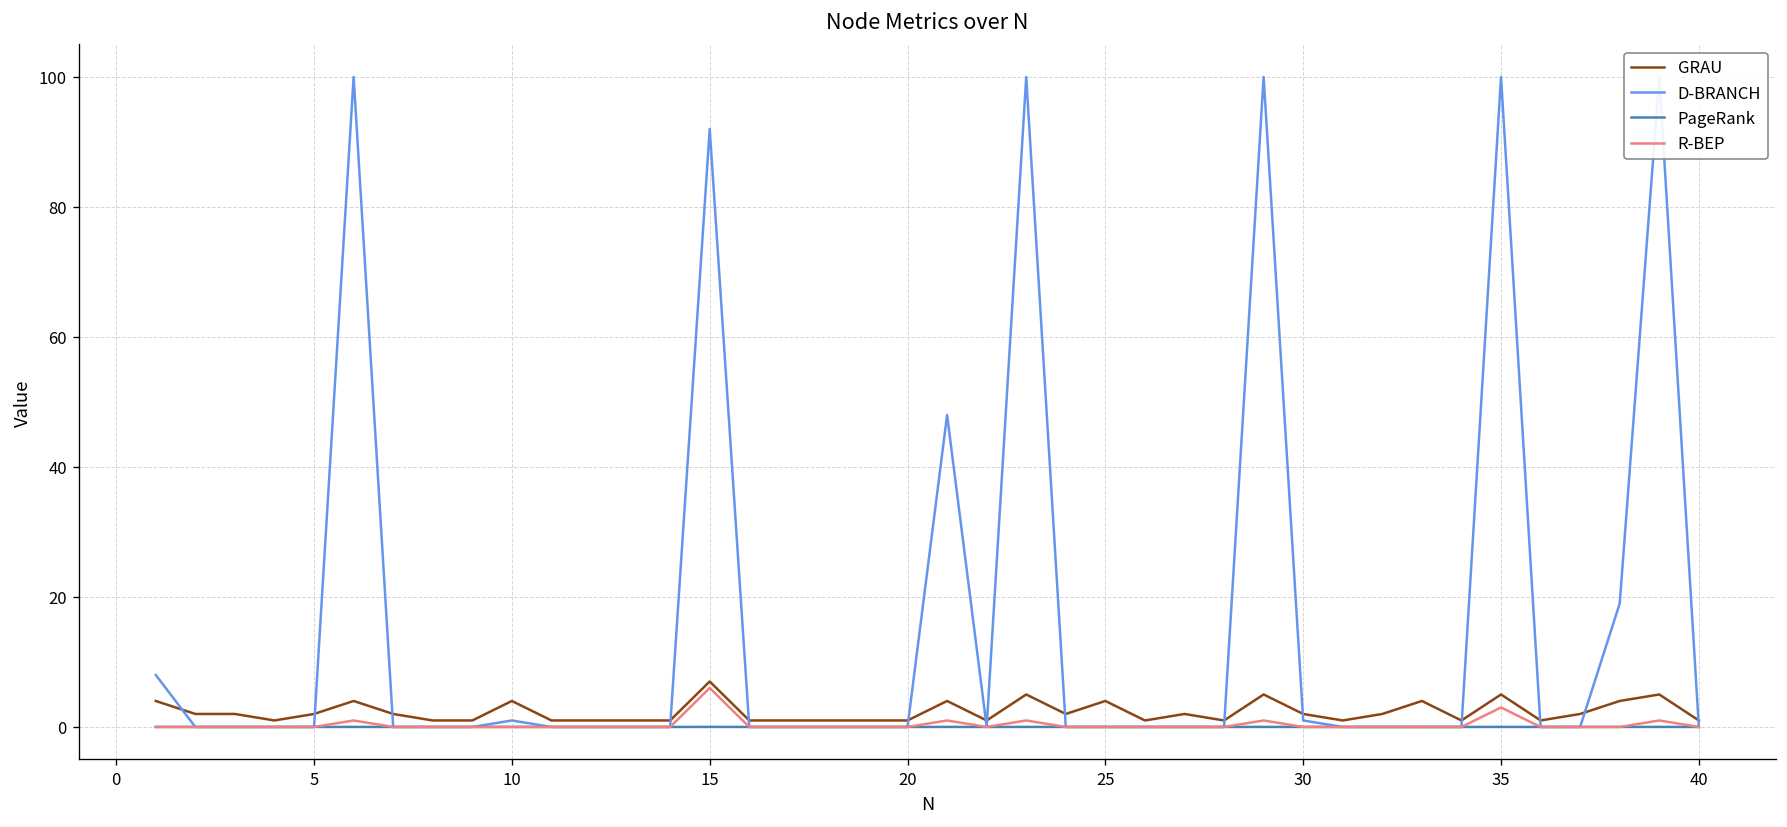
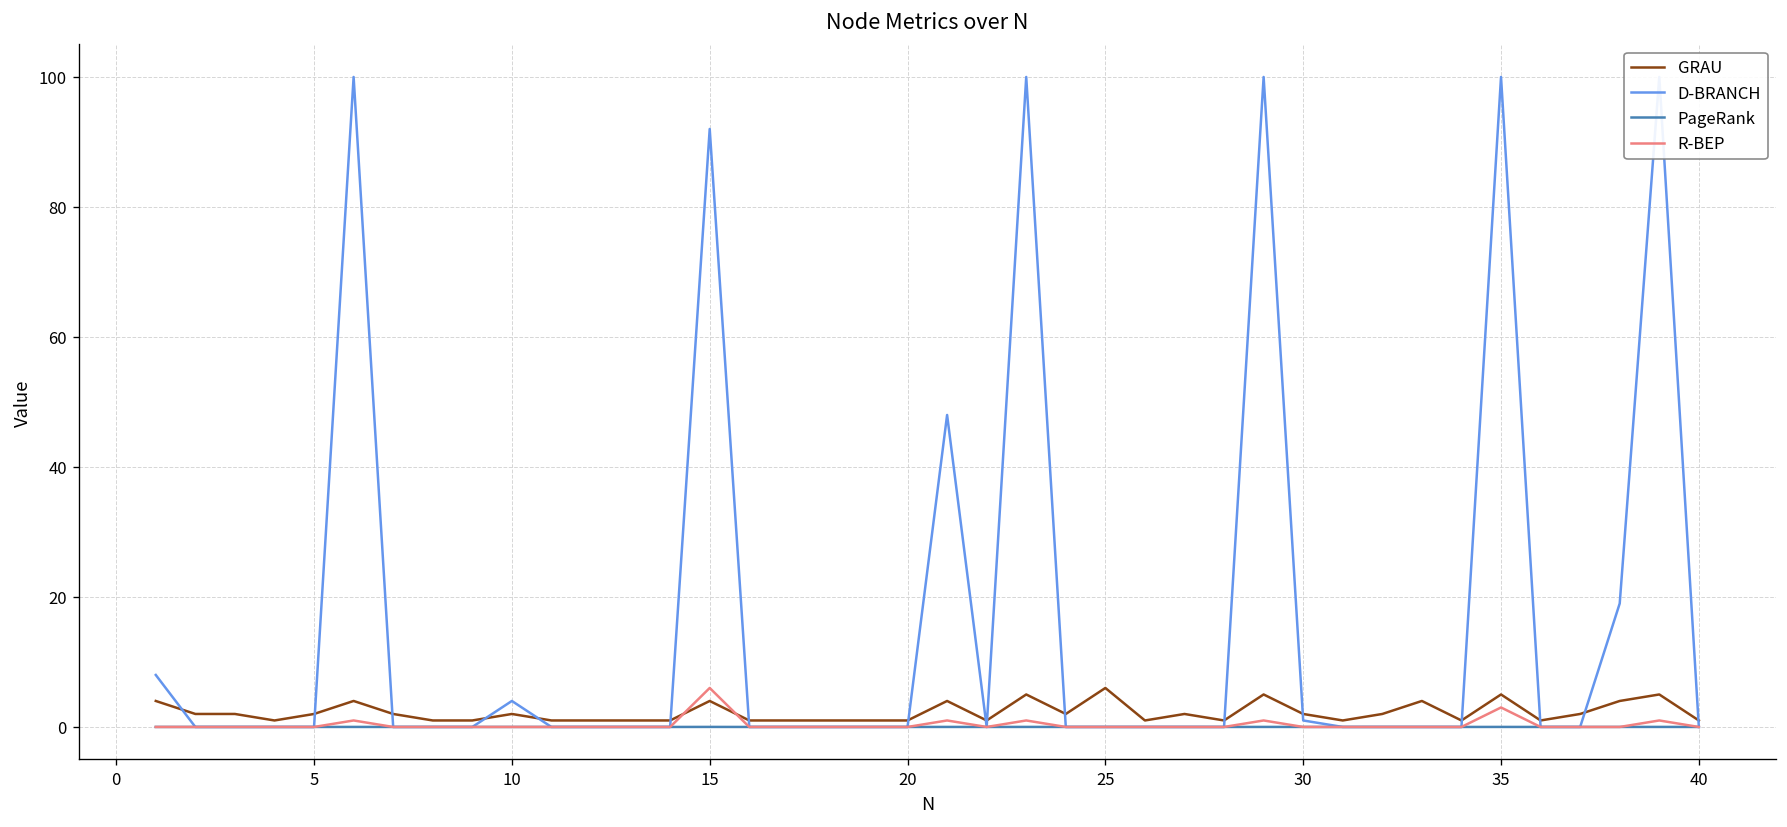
GRAU, 10: 4 -> 2
D-BRANCH, 10: 1 -> 4
GRAU, 15: 7 -> 4
GRAU, 25: 4 -> 6
